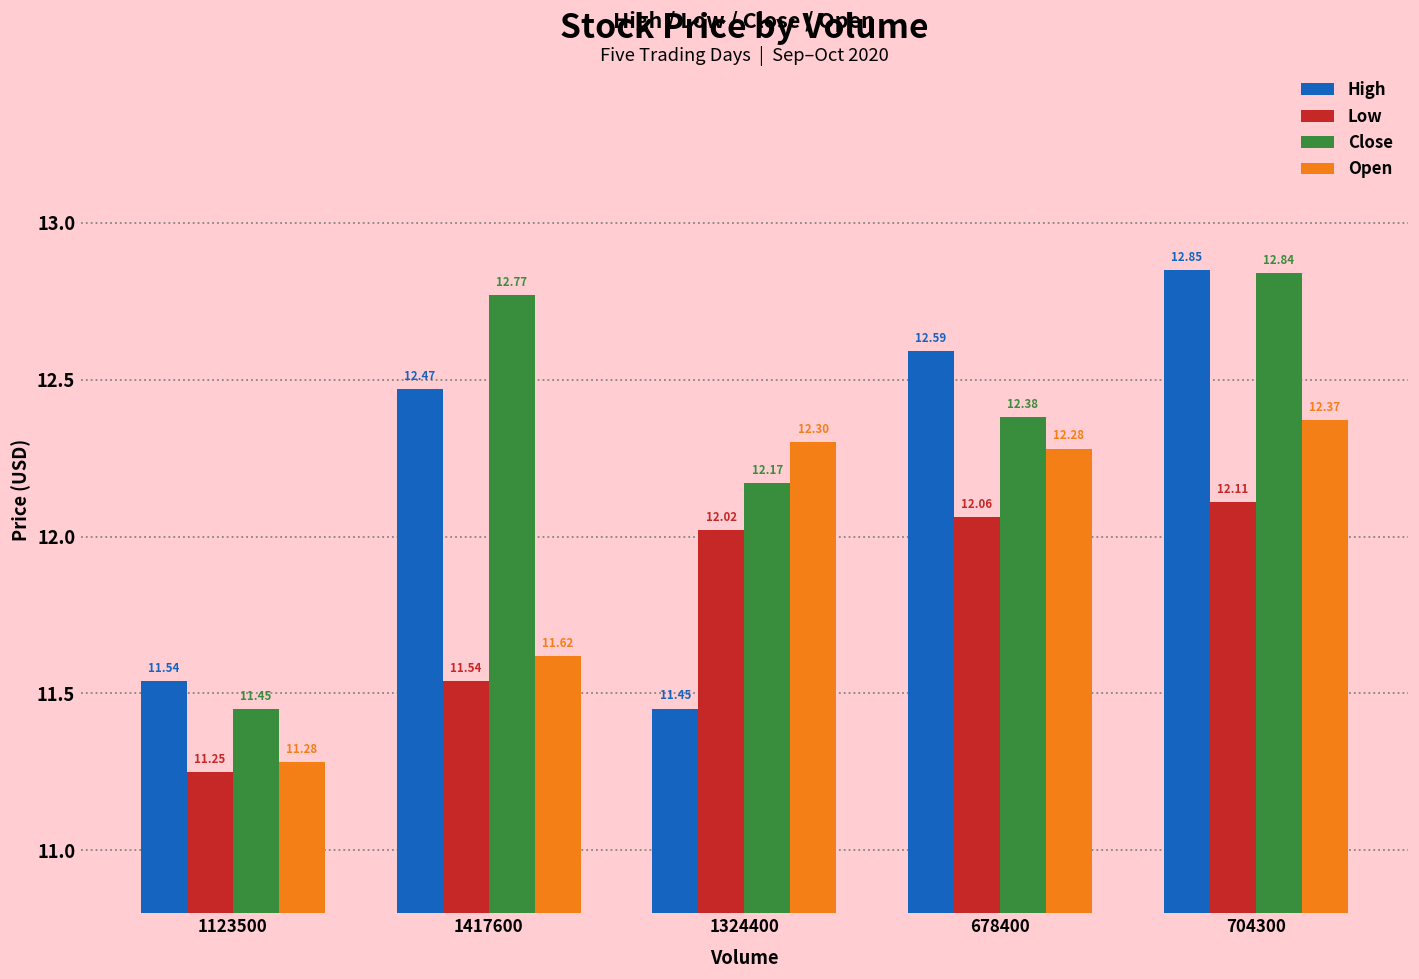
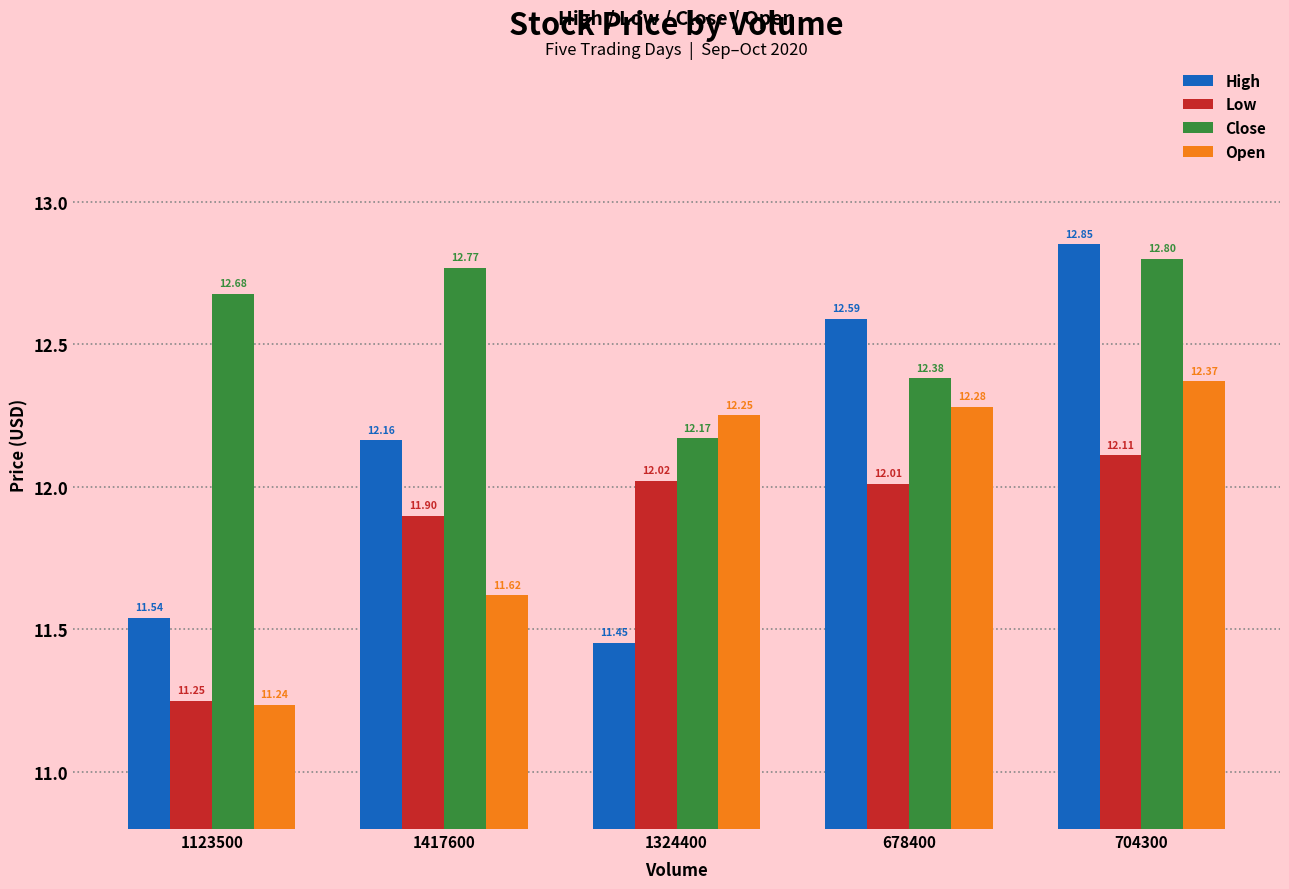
Close, 1123500: 11.45 -> 12.68
Open, 1123500: 11.28 -> 11.24
High, 1417600: 12.47 -> 12.16
Low, 1417600: 11.54 -> 11.90
Open, 1324400: 12.30 -> 12.25
Low, 678400: 12.06 -> 12.01
Close, 704300: 12.84 -> 12.80
